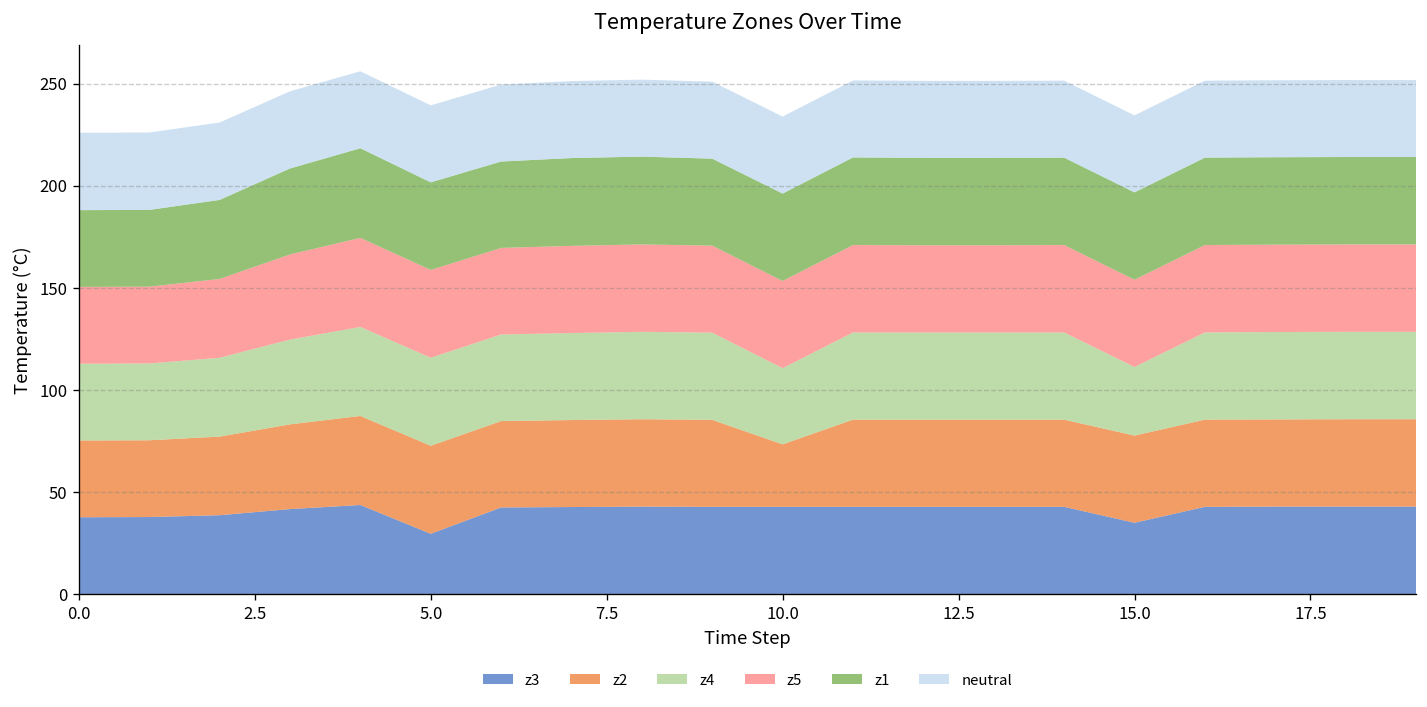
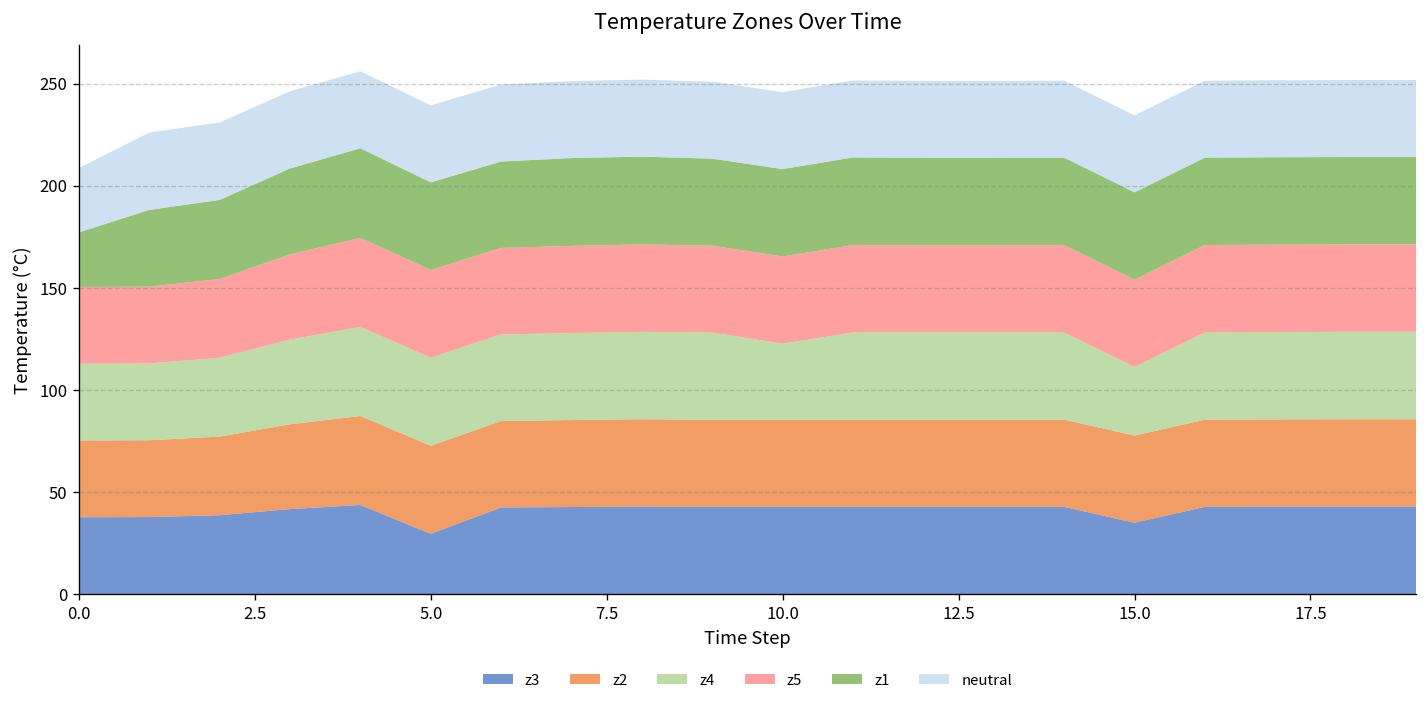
z1, 0.0: 38 -> 27
neutral, 0.0: 38 -> 32
z2, 10.0: 31 -> 43
